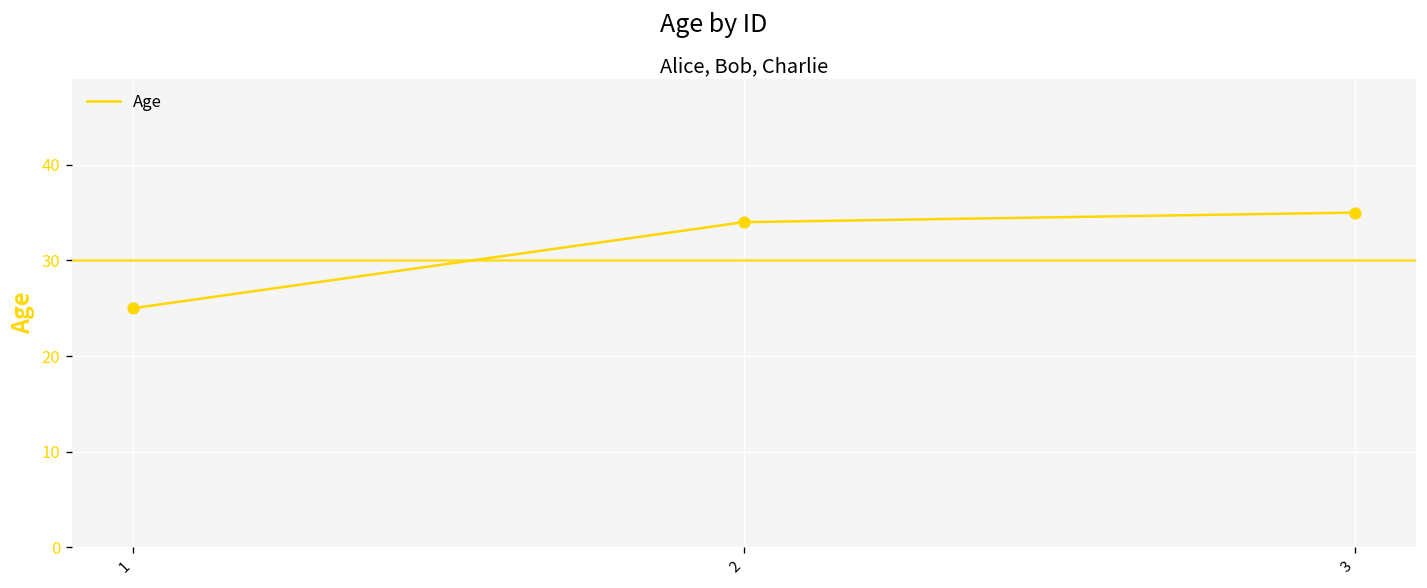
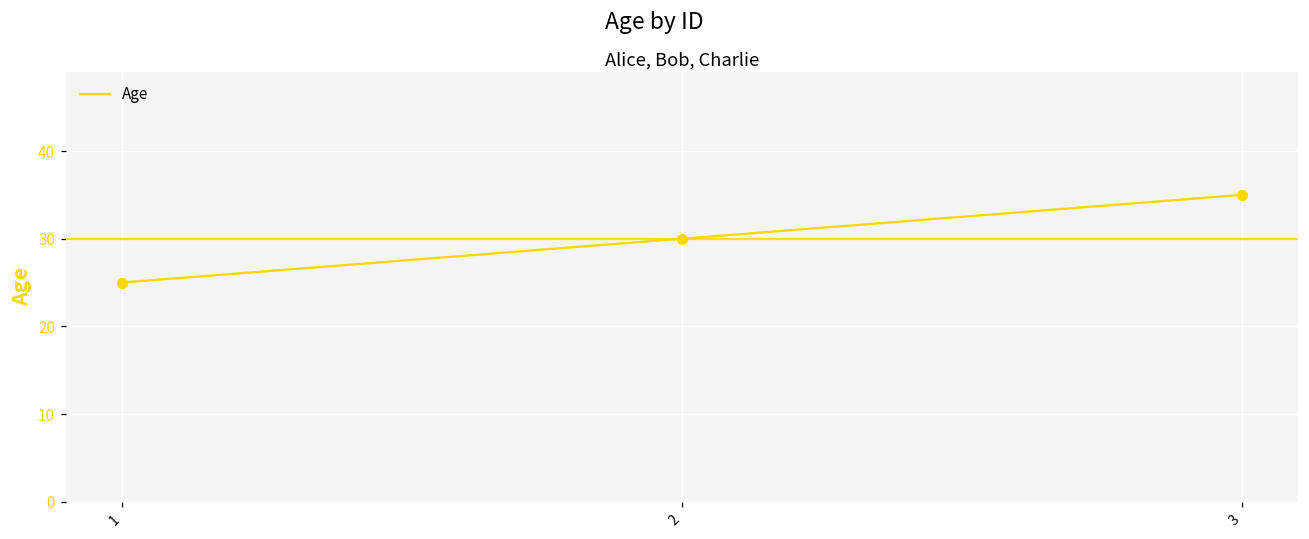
2: 34 -> 30
